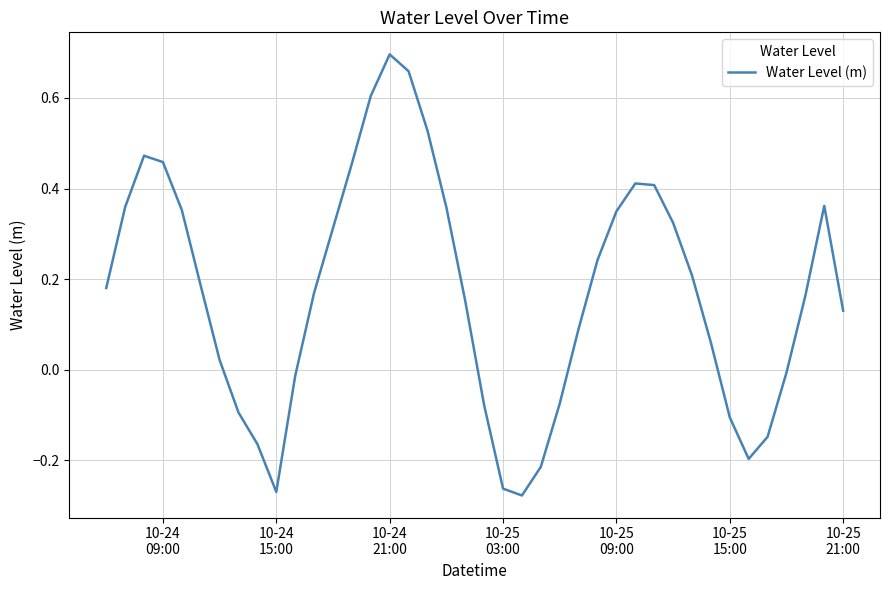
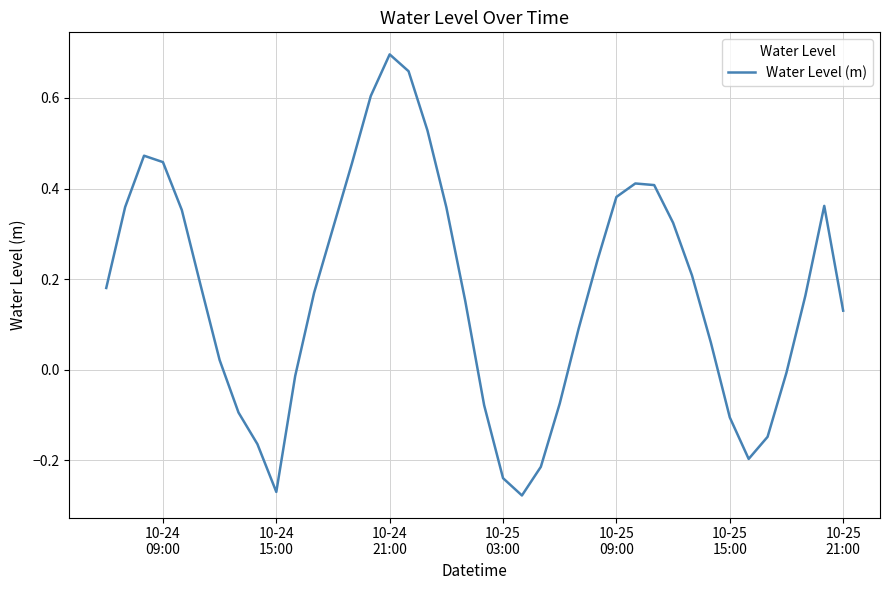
10-25 03:00: -0.26 -> -0.24
10-25 09:00: 0.35 -> 0.38
